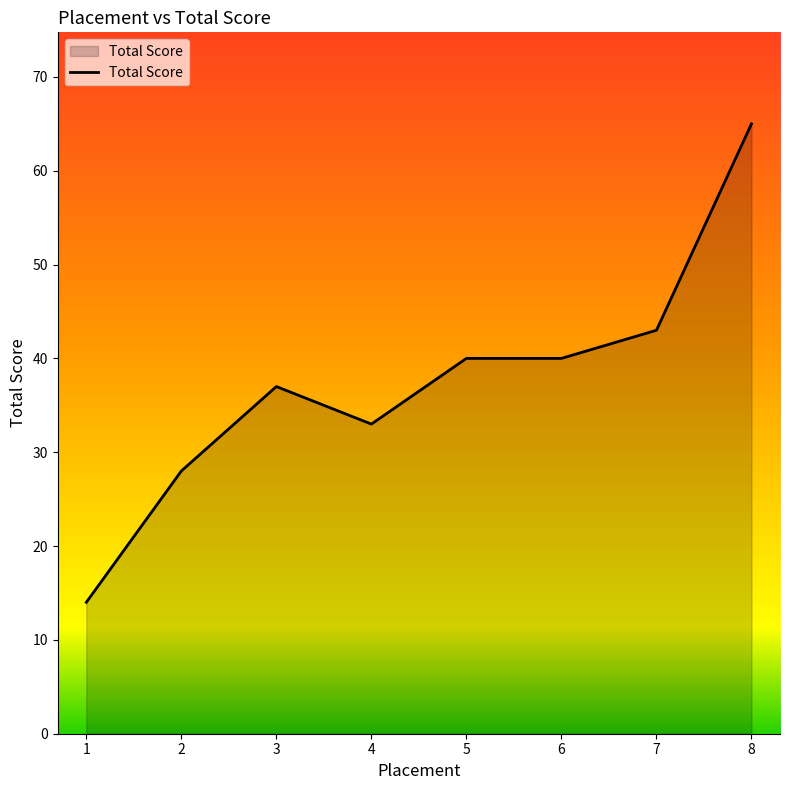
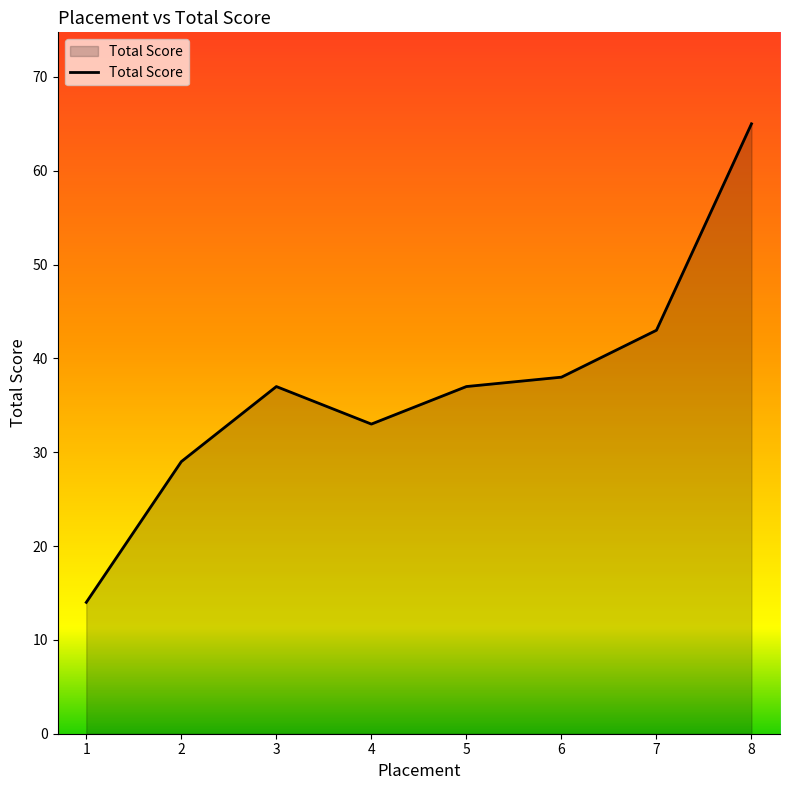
2: 28 -> 29
5: 40 -> 37
6: 40 -> 38
